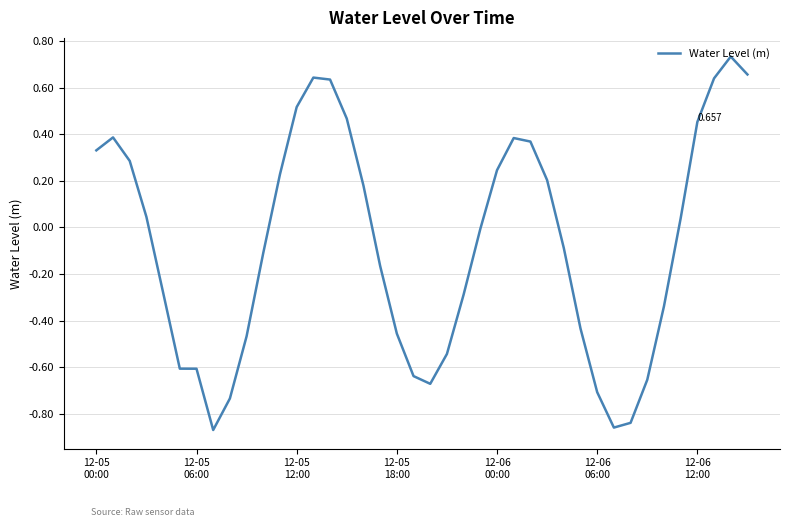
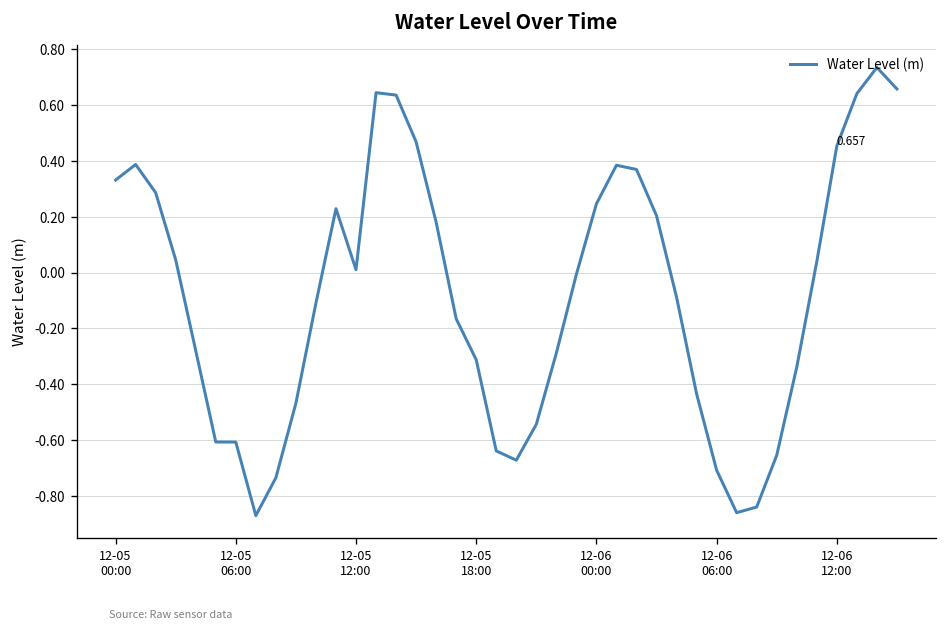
12-05 12:00: 0.52 -> 0.01
12-05 18:00: -0.46 -> -0.31
